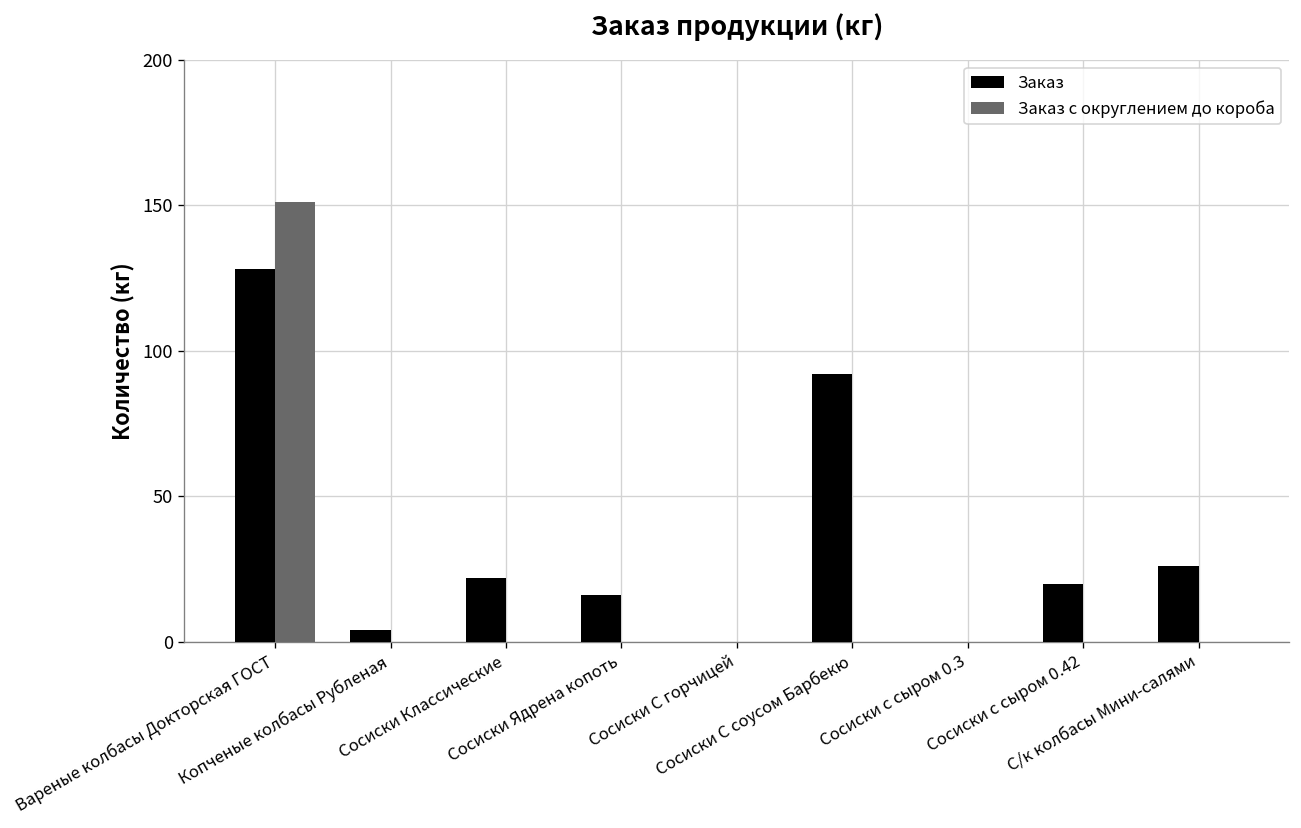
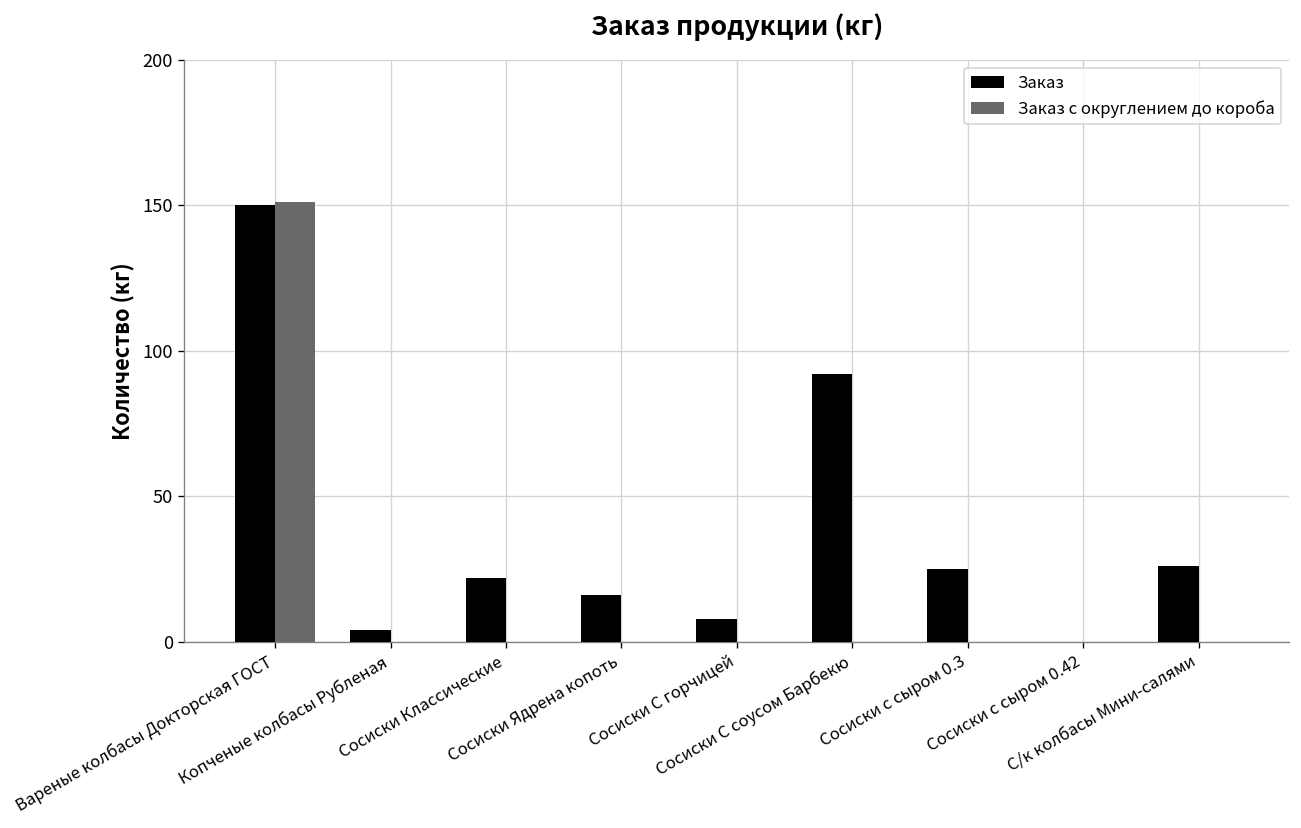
Заказ, Вареные колбасы Докторская ГОСТ: 128 -> 150
Заказ, Сосиски С горчицей: 0 -> 8
Заказ, Сосиски с сыром 0.3: 0 -> 25
Заказ, Сосиски с сыром 0.42: 20 -> 0
